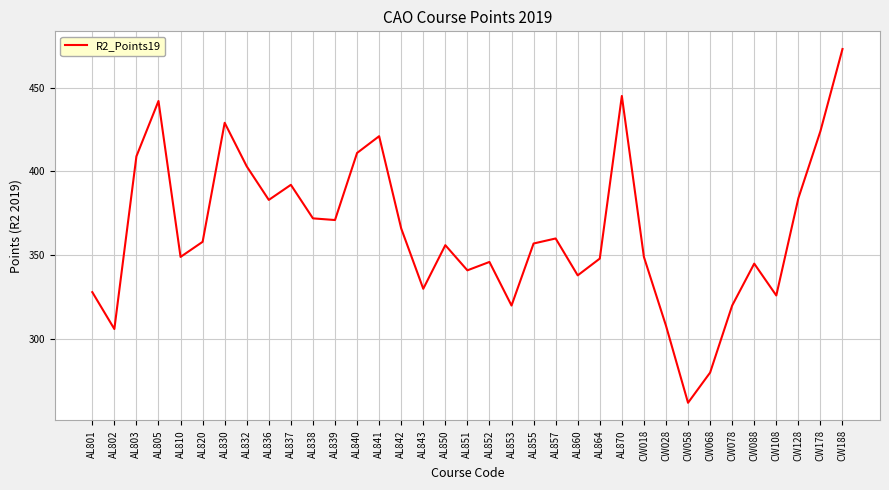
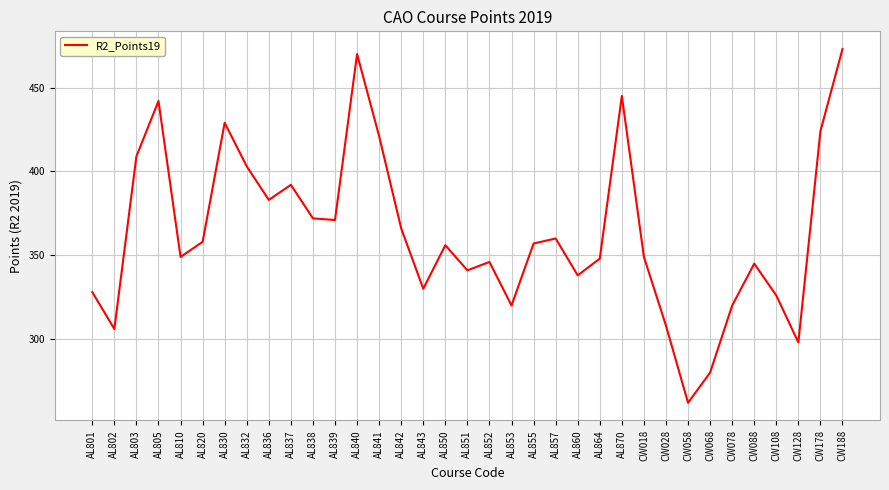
AL840: 411 -> 470
CW128: 384 -> 298
